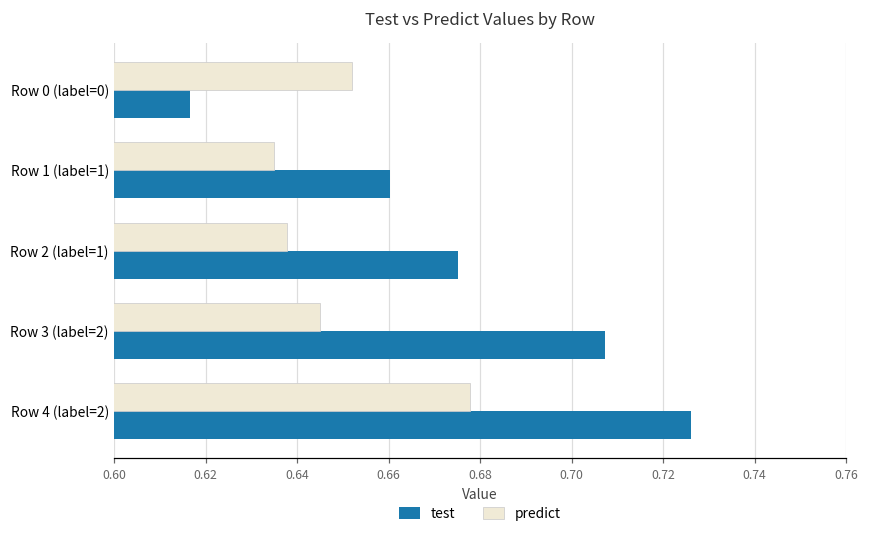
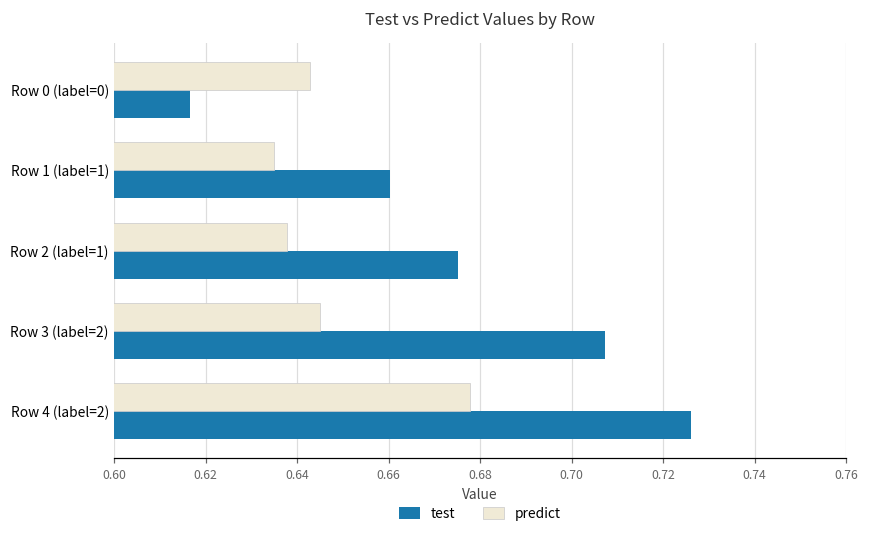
predict, Row 0 (label=0): 0.652 -> 0.643
